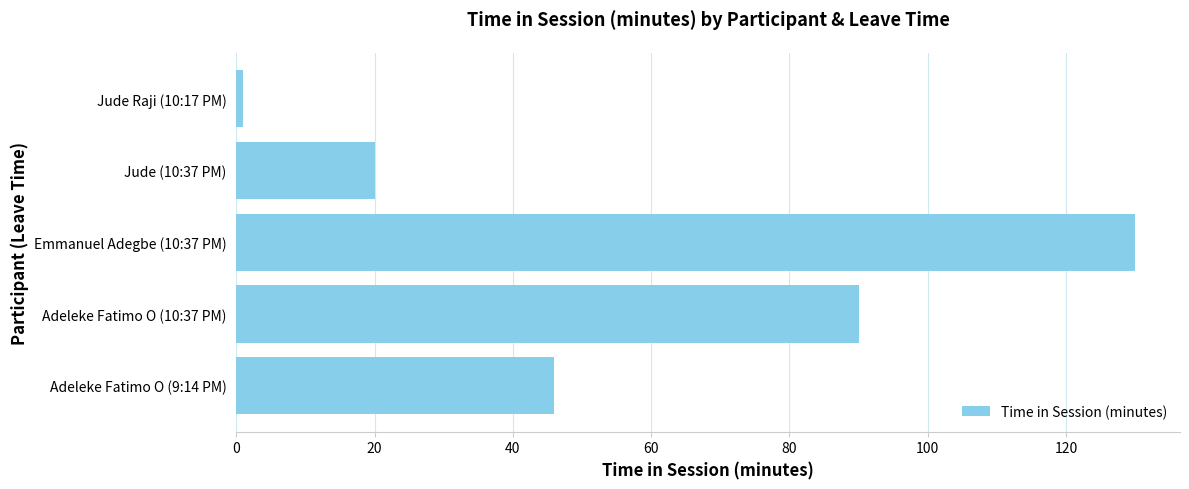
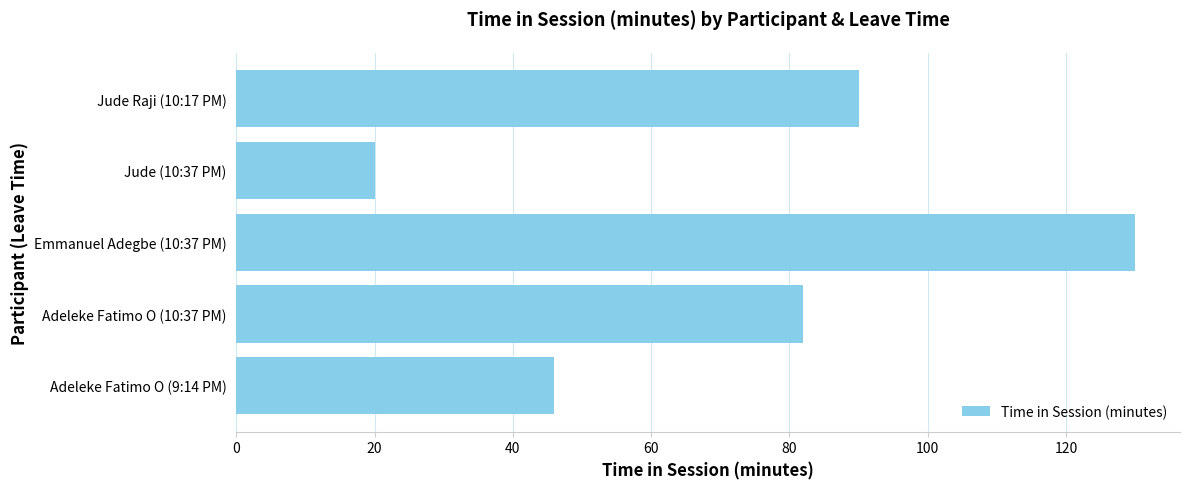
Jude Raji (10:17 PM): 1 -> 90
Adeleke Fatimo O (10:37 PM): 90 -> 82
